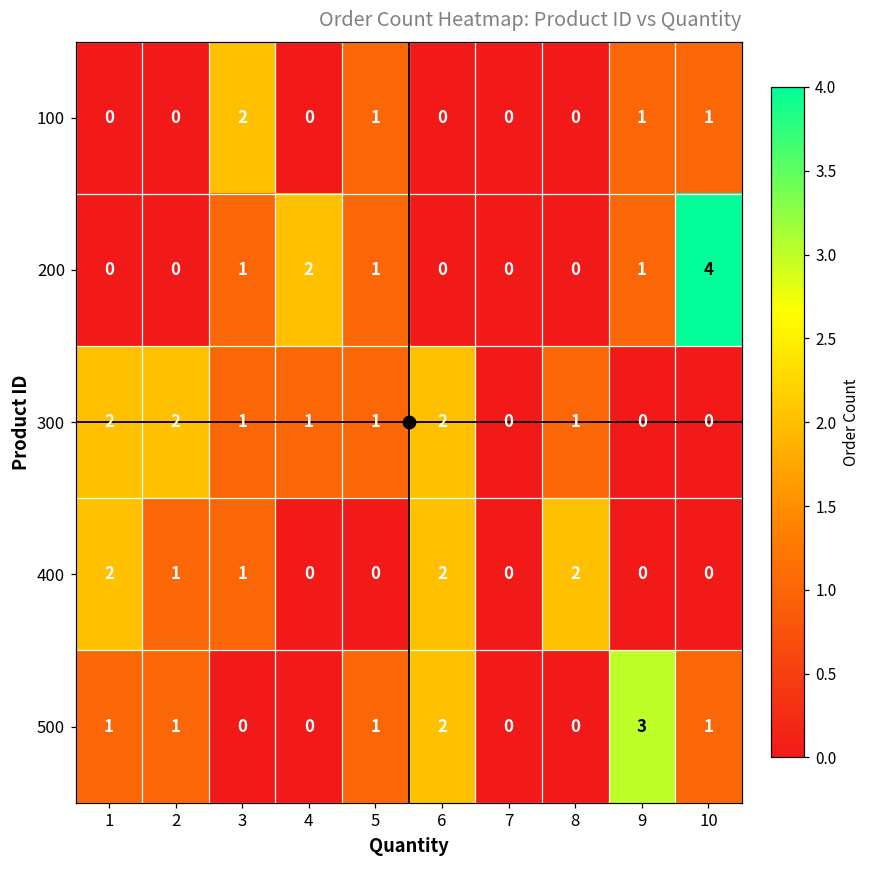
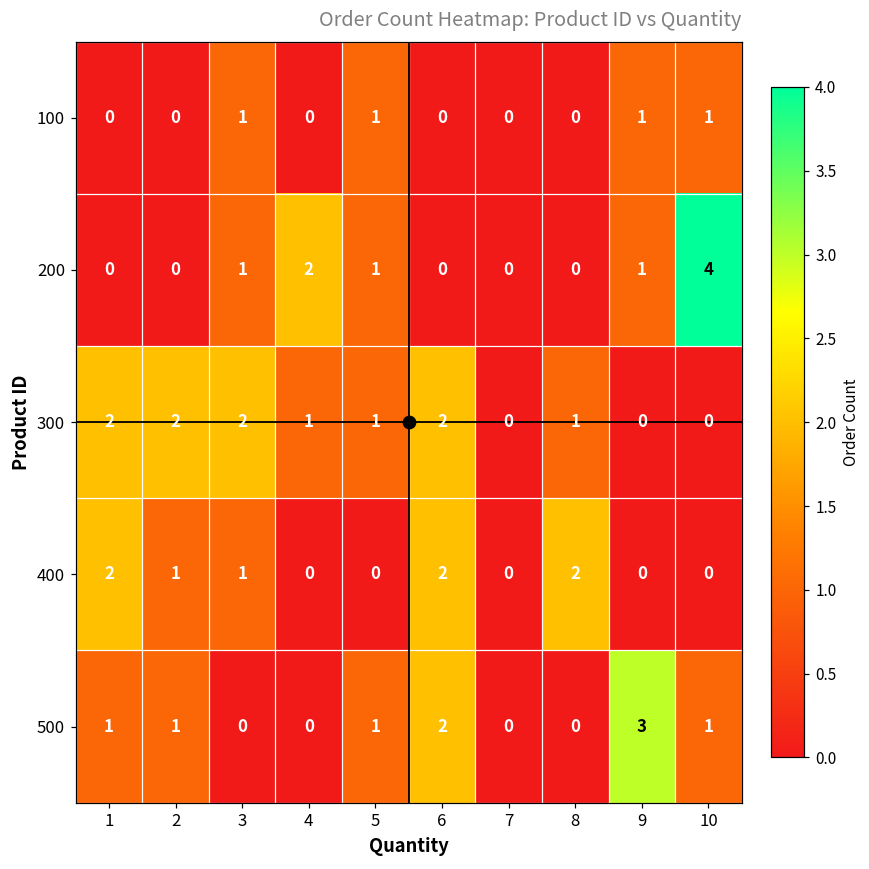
100, 3: 2 -> 1
300, 3: 1 -> 2
